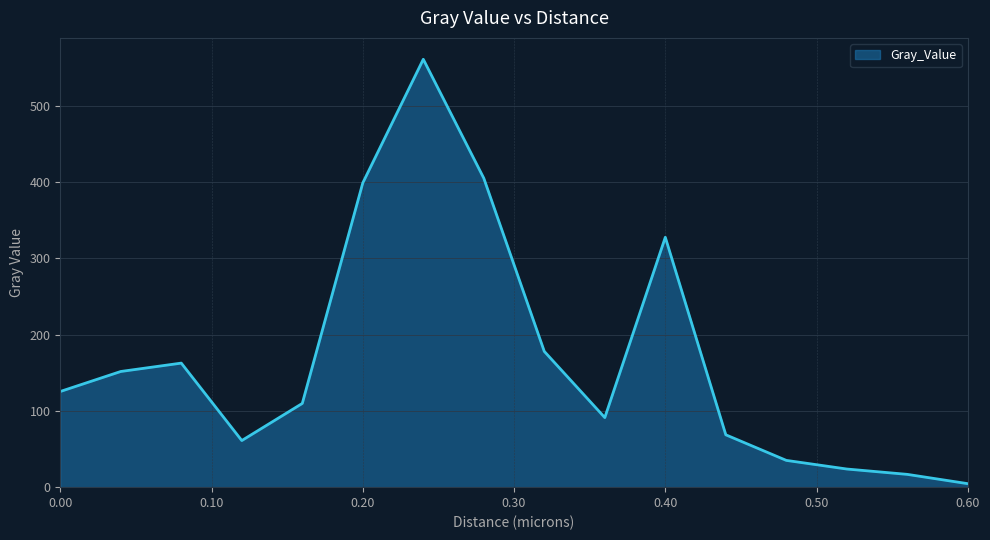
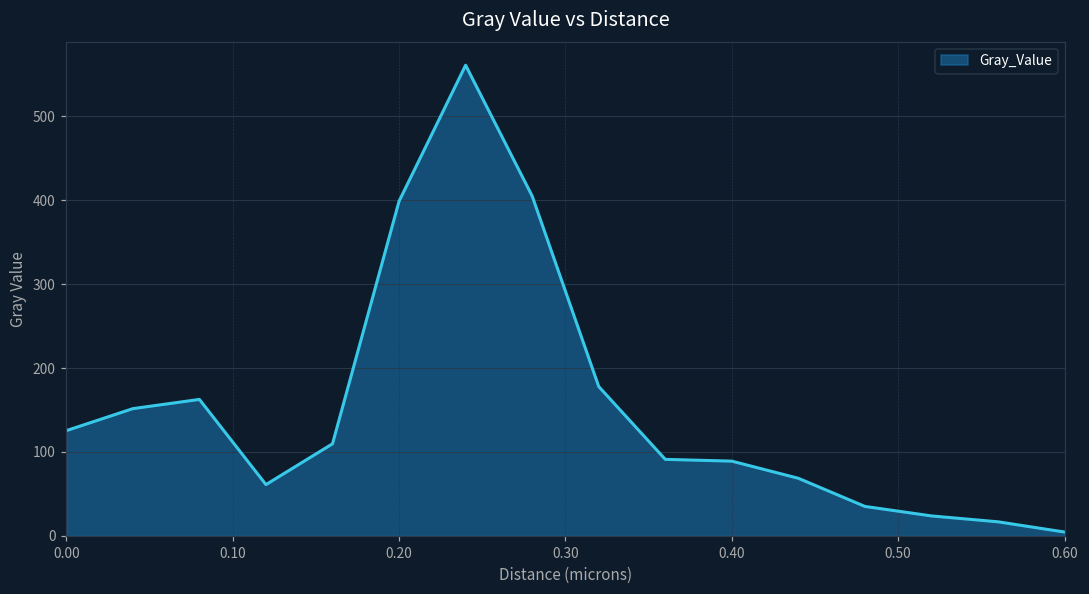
0.40: 330 -> 90
